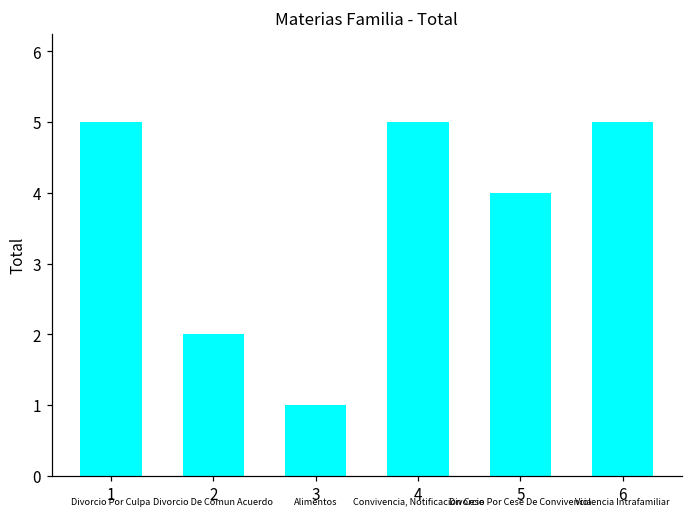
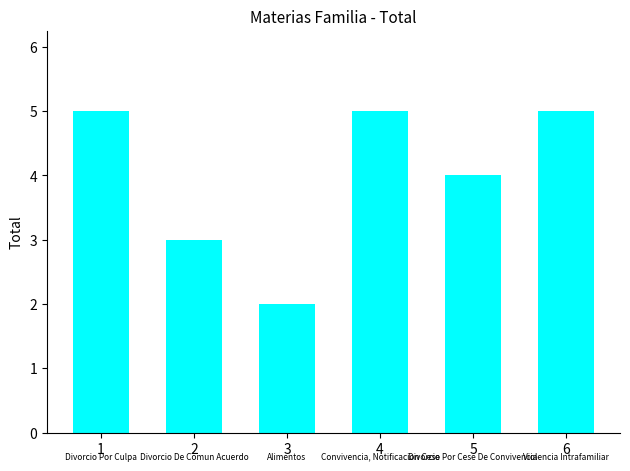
2: 2 -> 3
3: 1 -> 2
